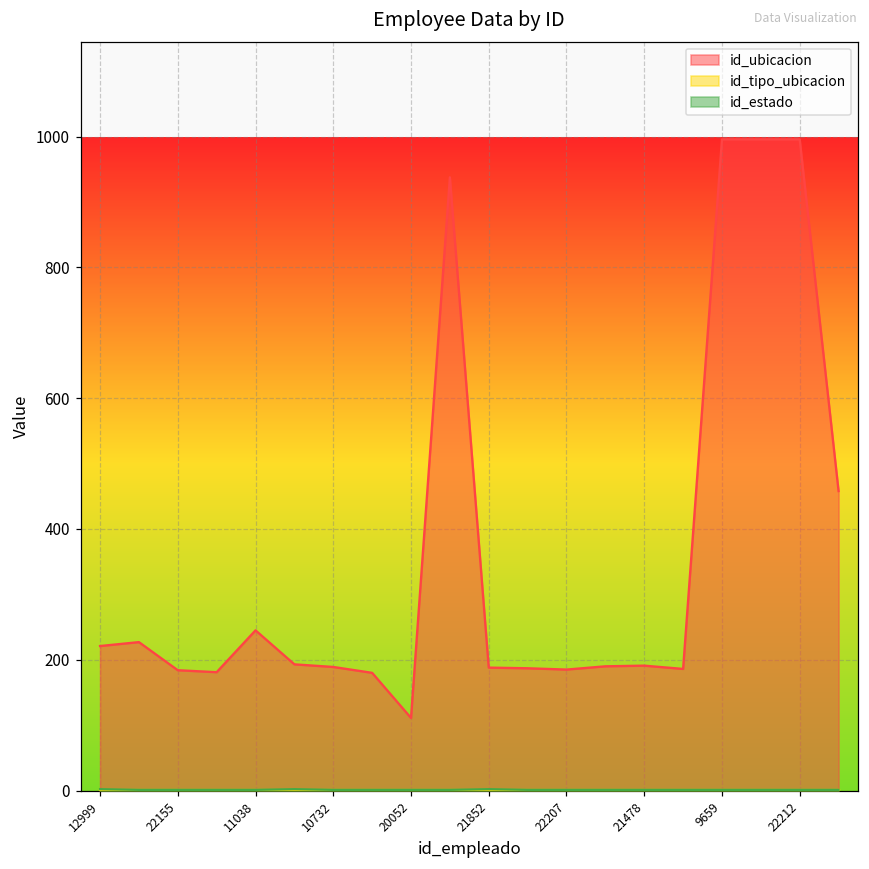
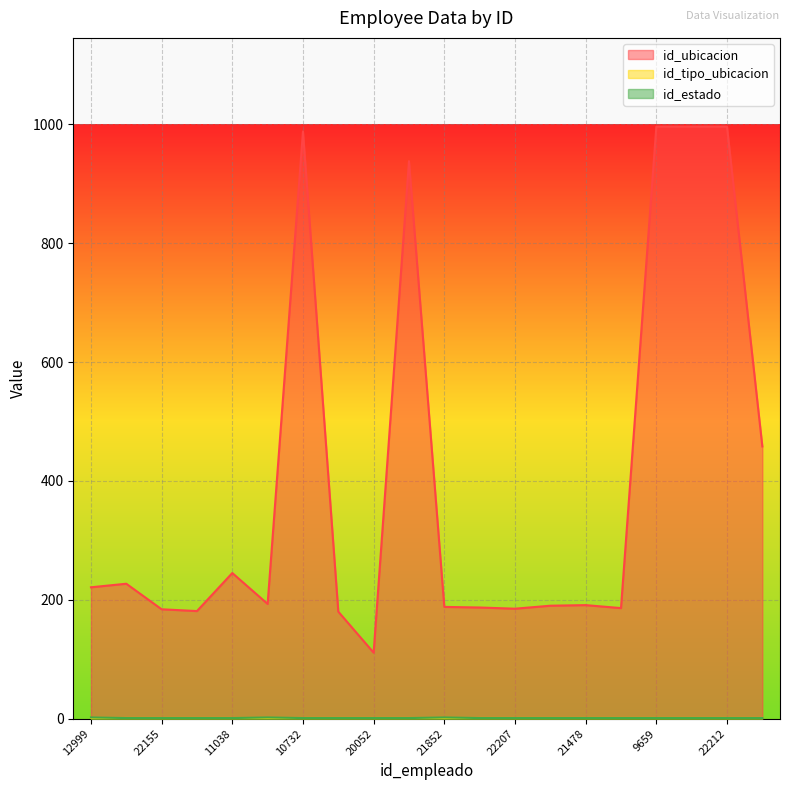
id_ubicacion, 10732: 190 -> 990
